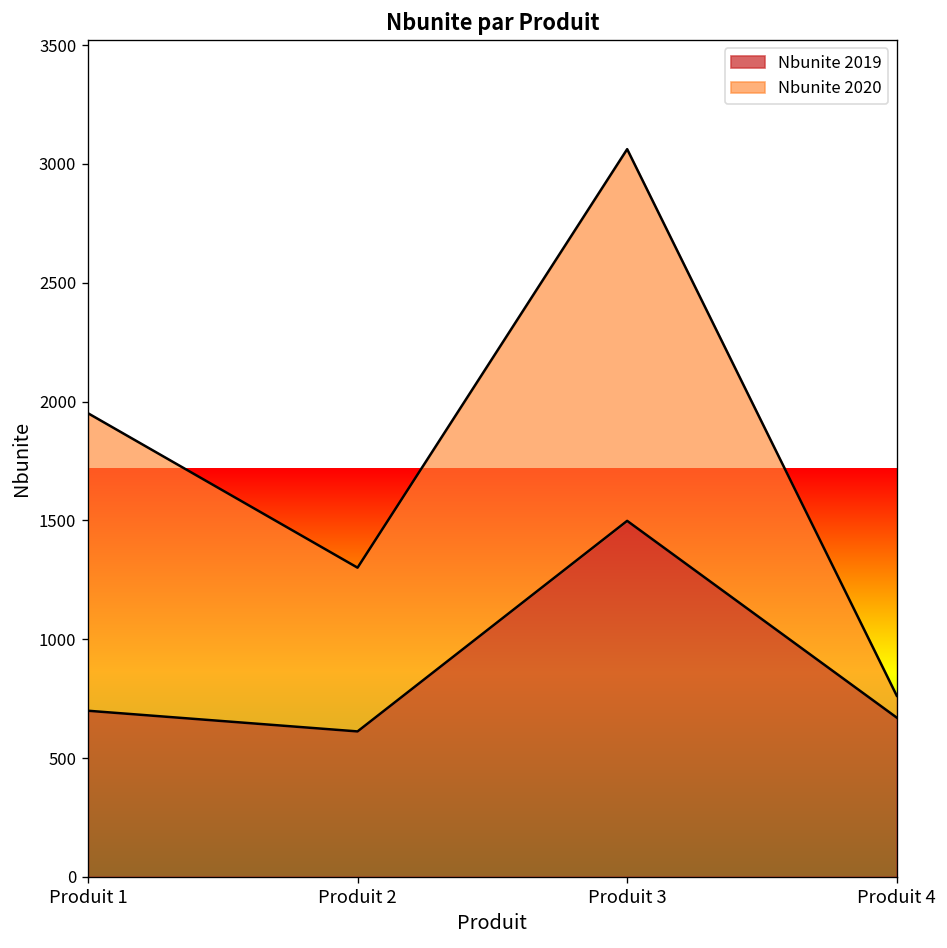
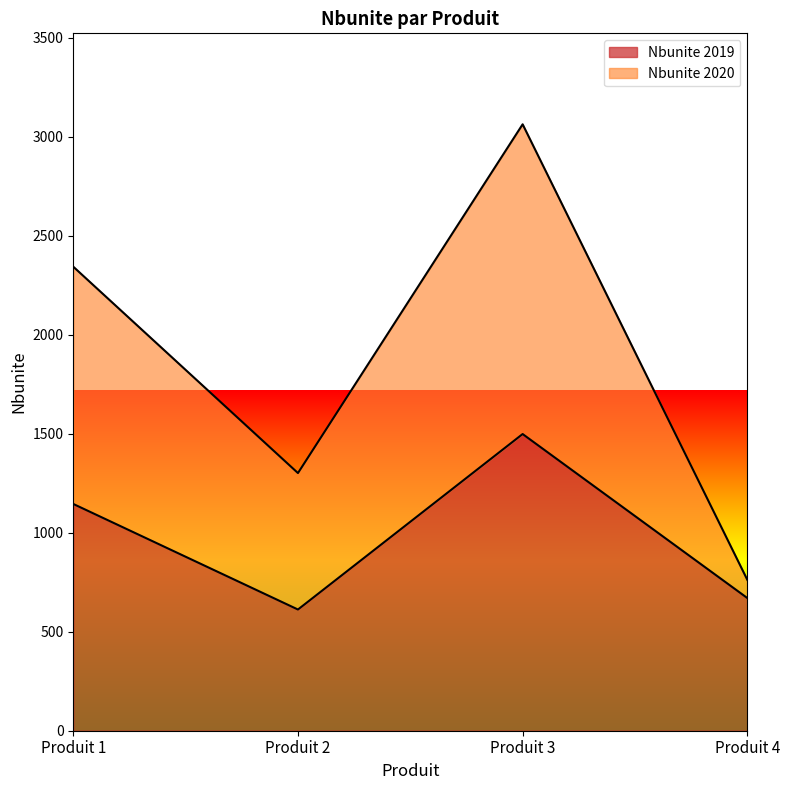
Nbunite 2019, Produit 1: 700 -> 1150
Nbunite 2020, Produit 1: 1250 -> 1200
